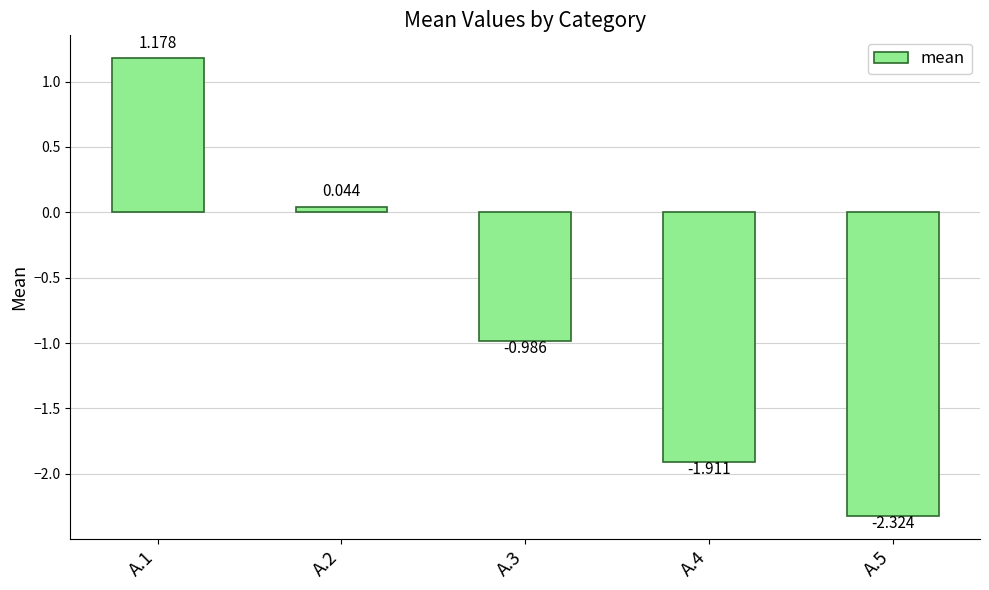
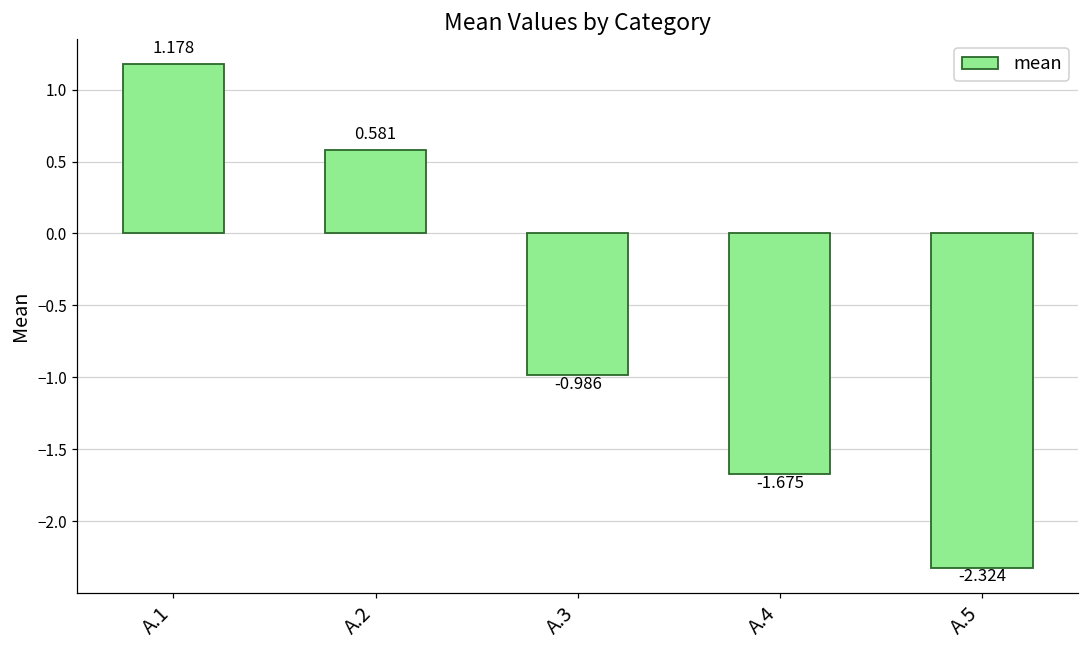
A.2: 0.044 -> 0.581
A.4: -1.911 -> -1.675
